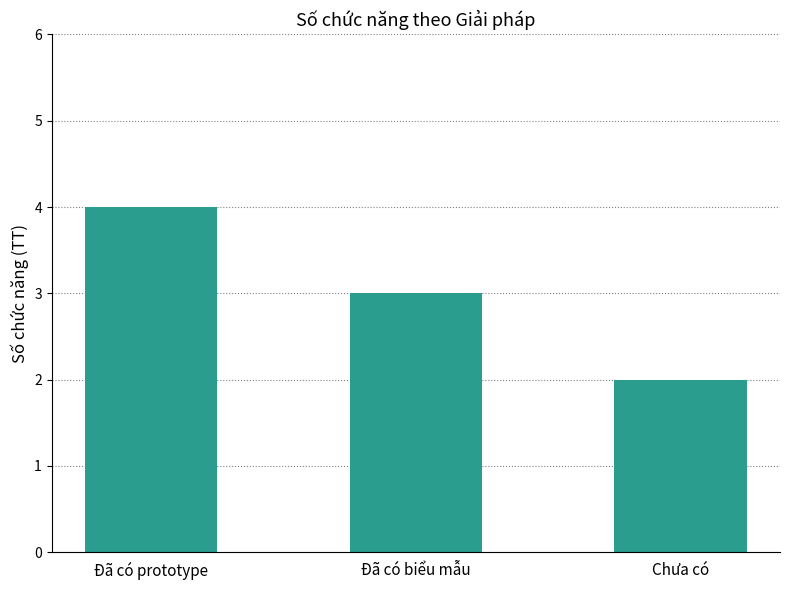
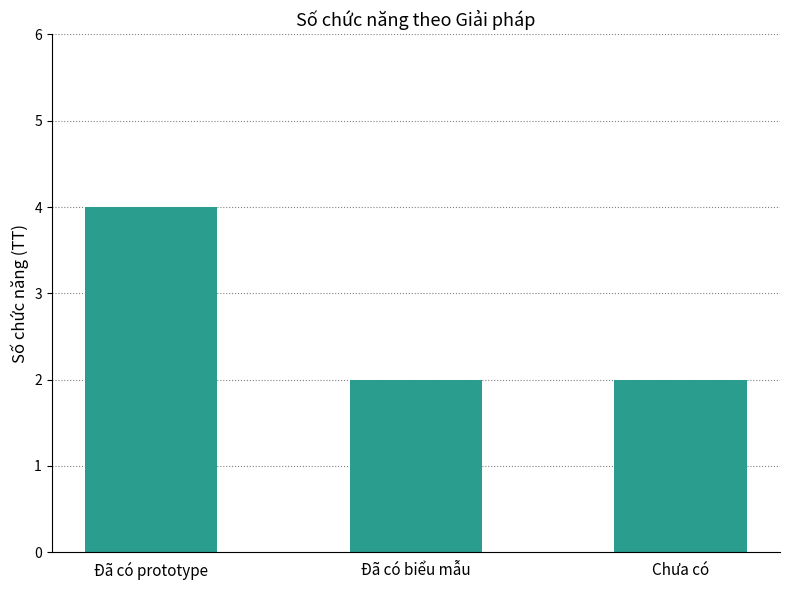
Đã có biểu mẫu: 3 -> 2
